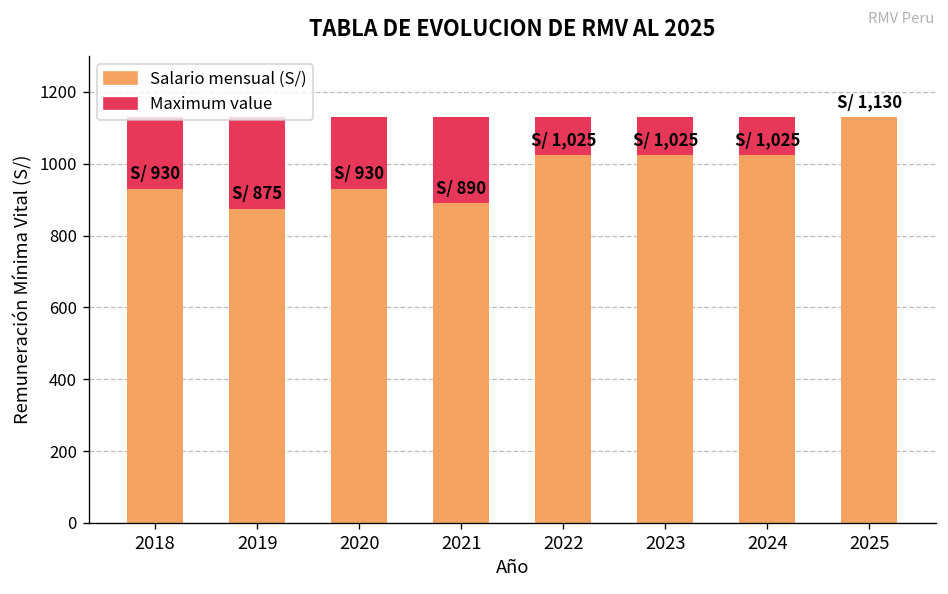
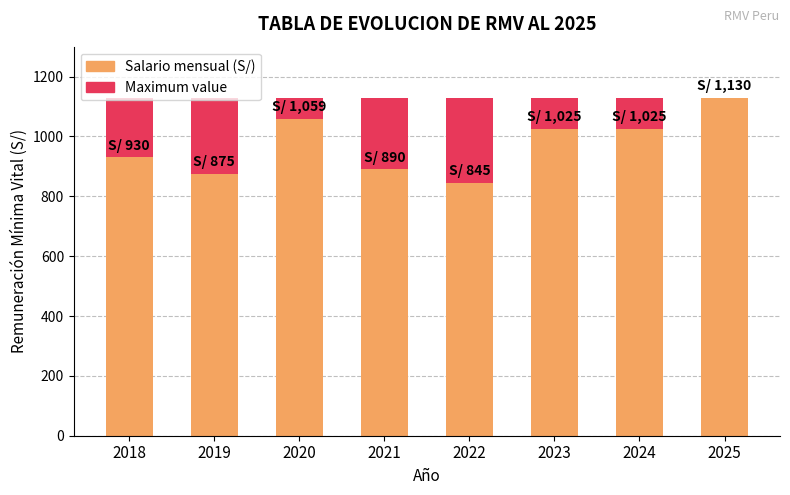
Salario mensual (S/), 2020: 930 -> 1,059
Salario mensual (S/), 2022: 1,025 -> 845
